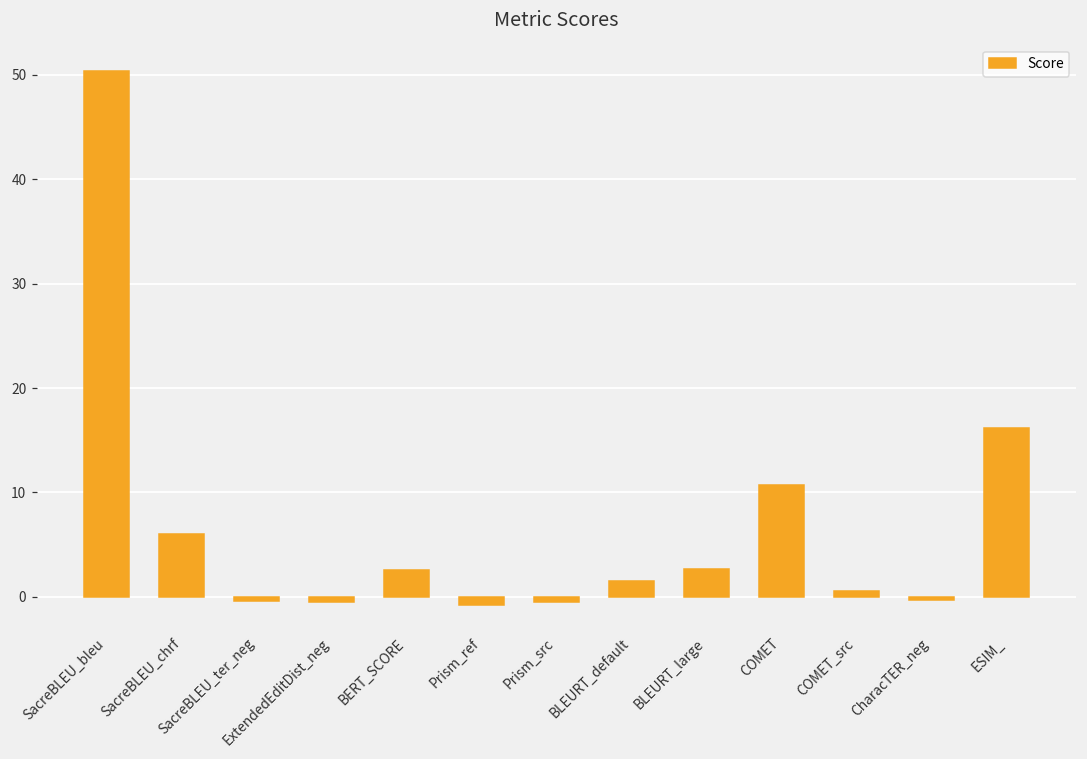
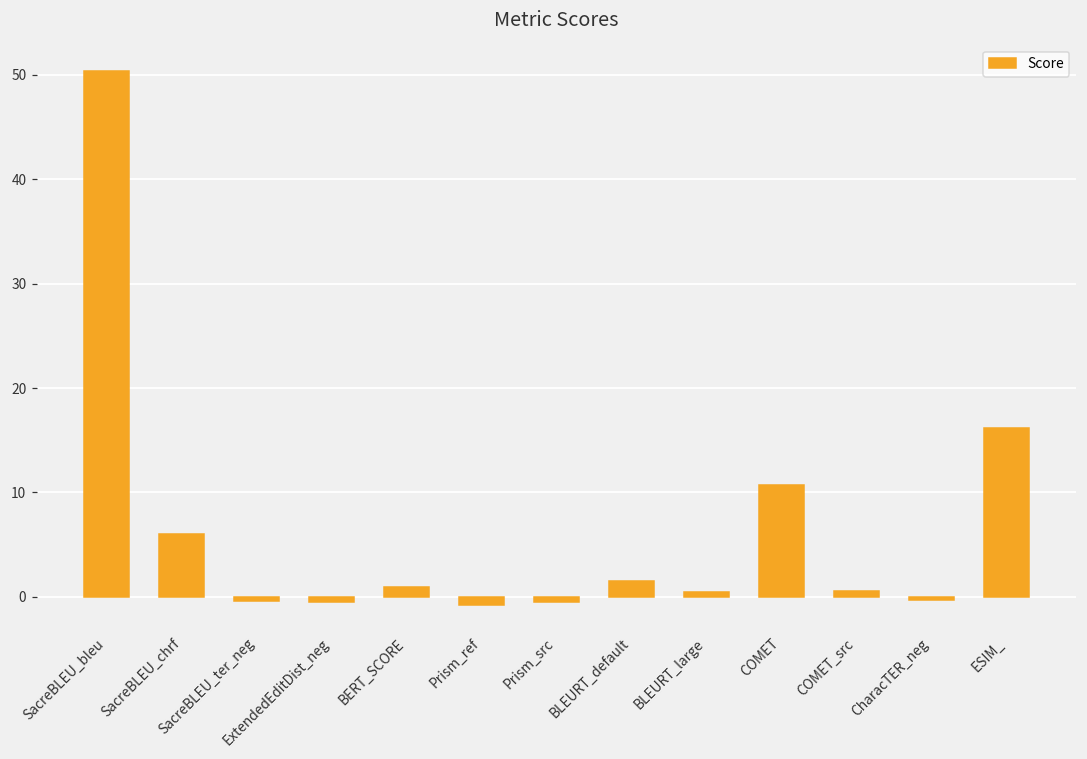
BERT_SCORE: 3 -> 1
BLEURT_large: 3 -> 0
